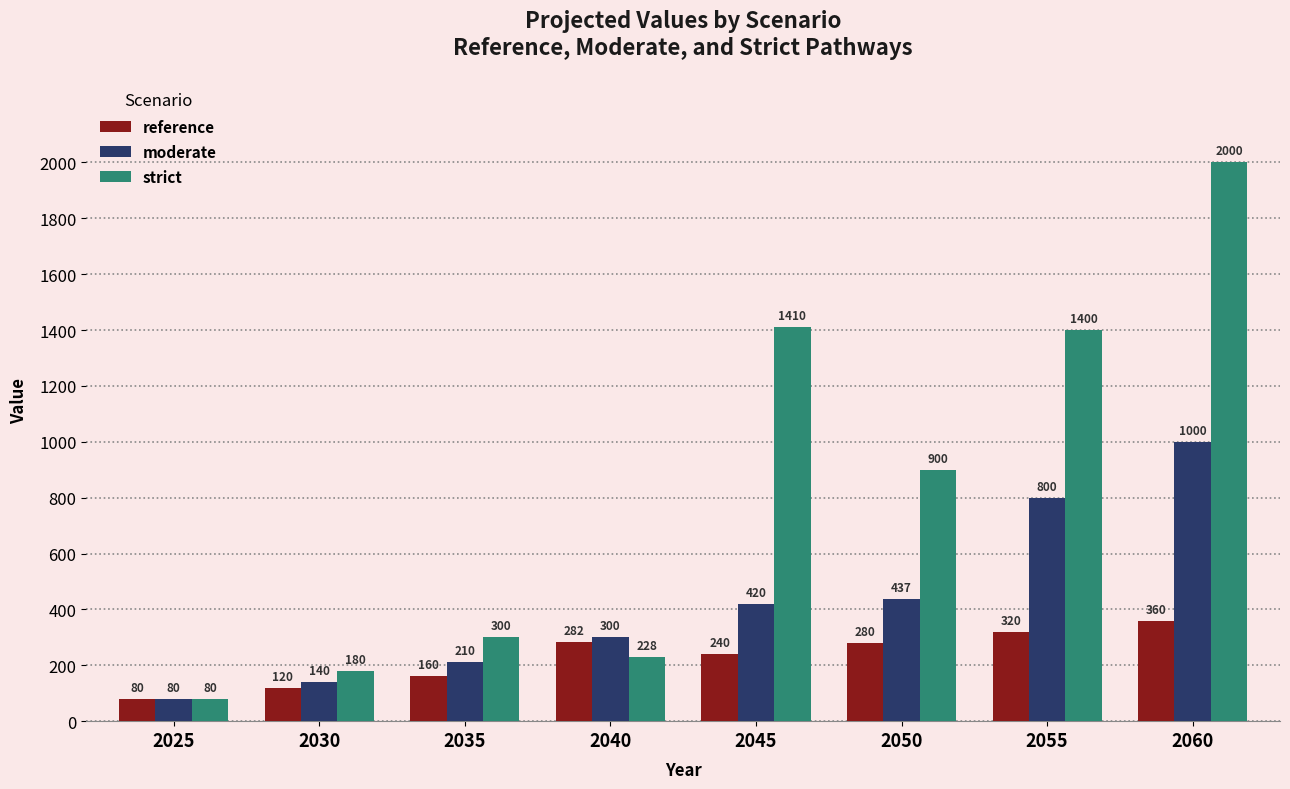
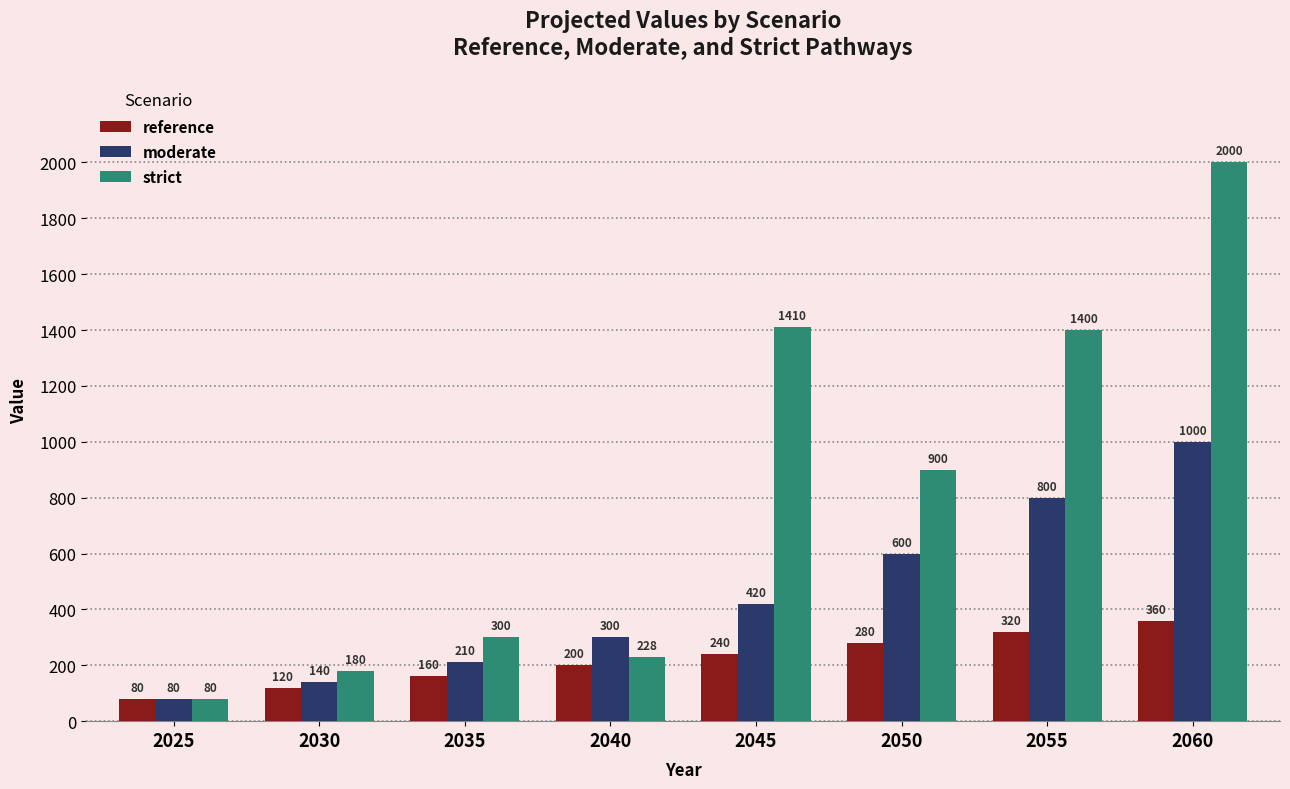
reference, 2040: 282 -> 200
moderate, 2050: 437 -> 600
